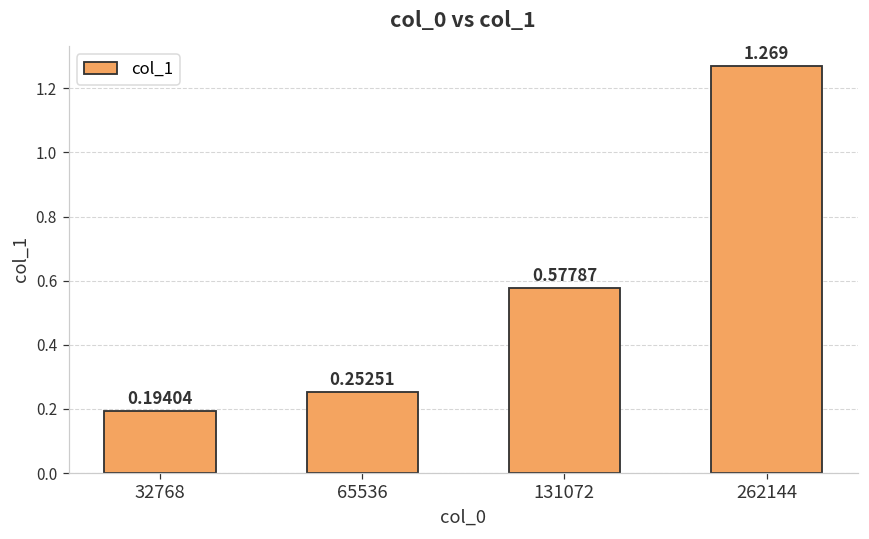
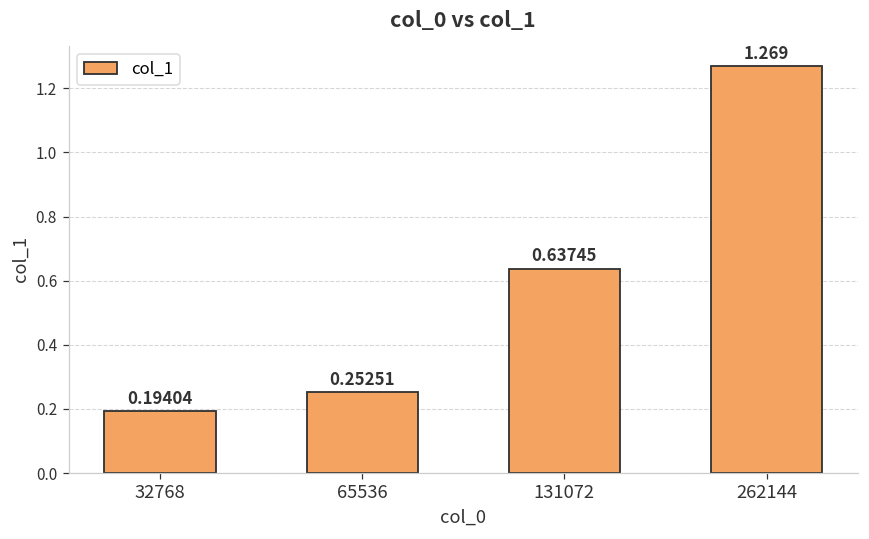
131072: 0.57787 -> 0.63745
